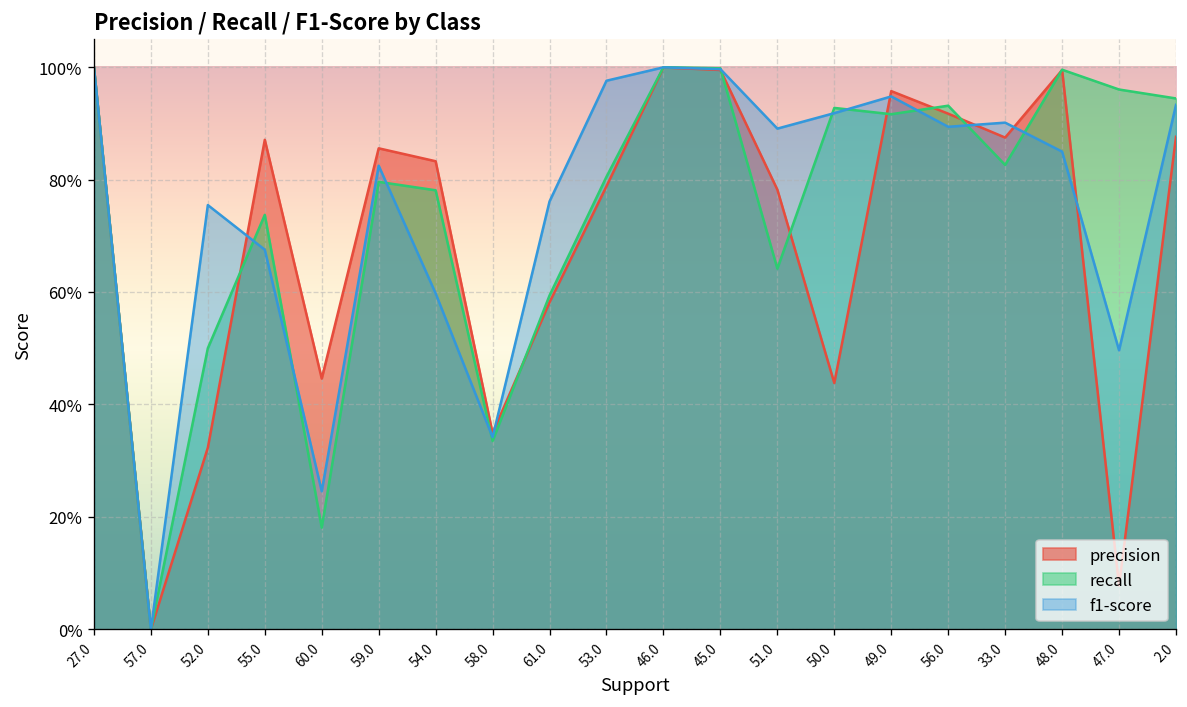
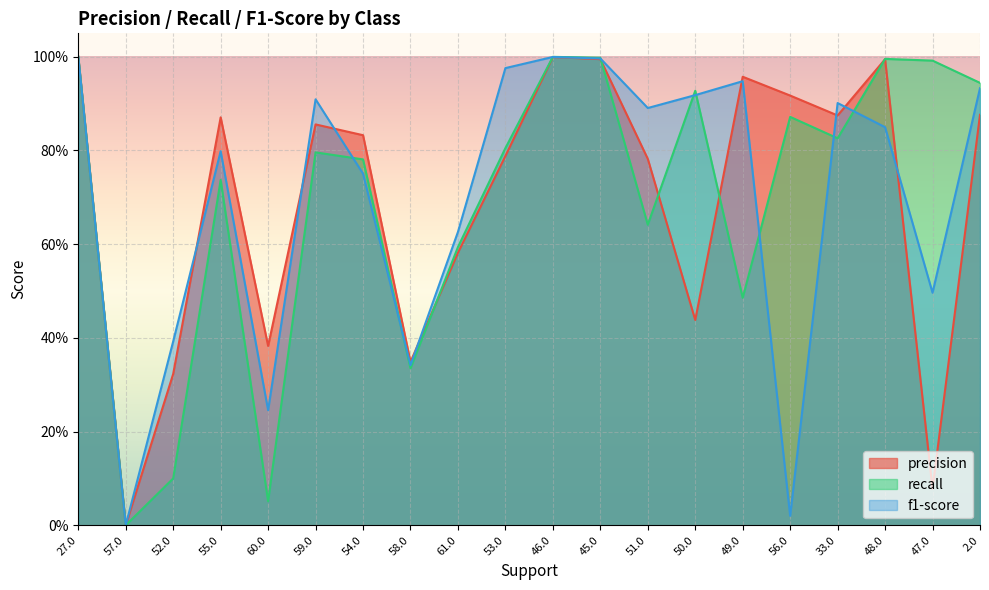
recall, 52.0: 50% -> 10%
f1-score, 52.0: 75% -> 39%
f1-score, 55.0: 68% -> 80%
precision, 60.0: 45% -> 38%
recall, 60.0: 18% -> 5%
f1-score, 59.0: 82% -> 91%
f1-score, 54.0: 60% -> 75%
f1-score, 61.0: 76% -> 63%
recall, 49.0: 92% -> 49%
recall, 56.0: 93% -> 87%
f1-score, 56.0: 89% -> 2%
recall, 47.0: 96% -> 99%
